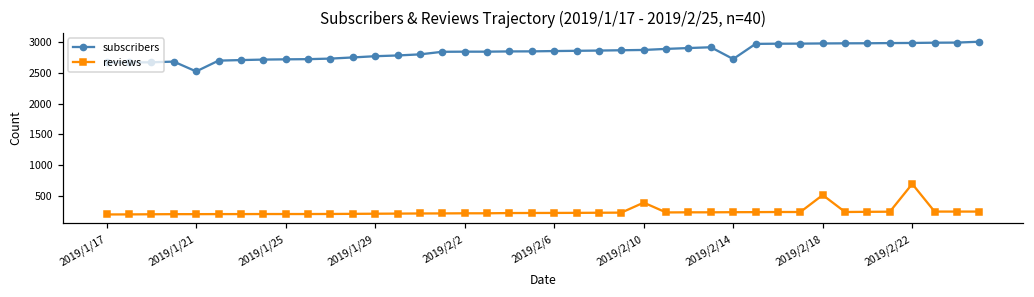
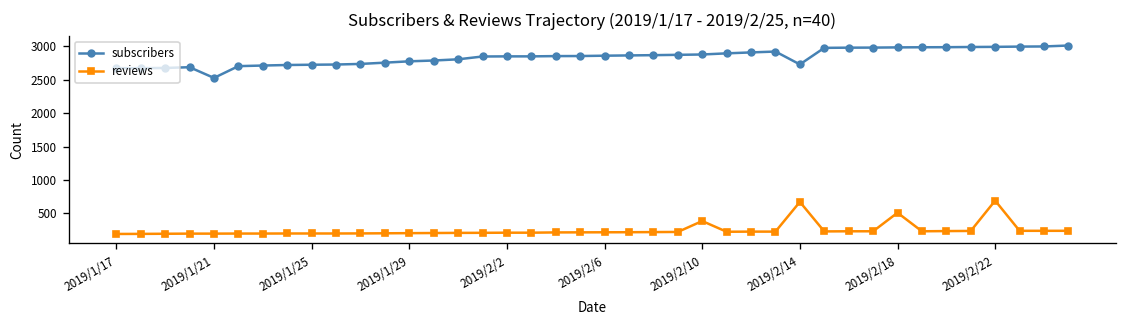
reviews, 2019/2/14: 200 -> 700
